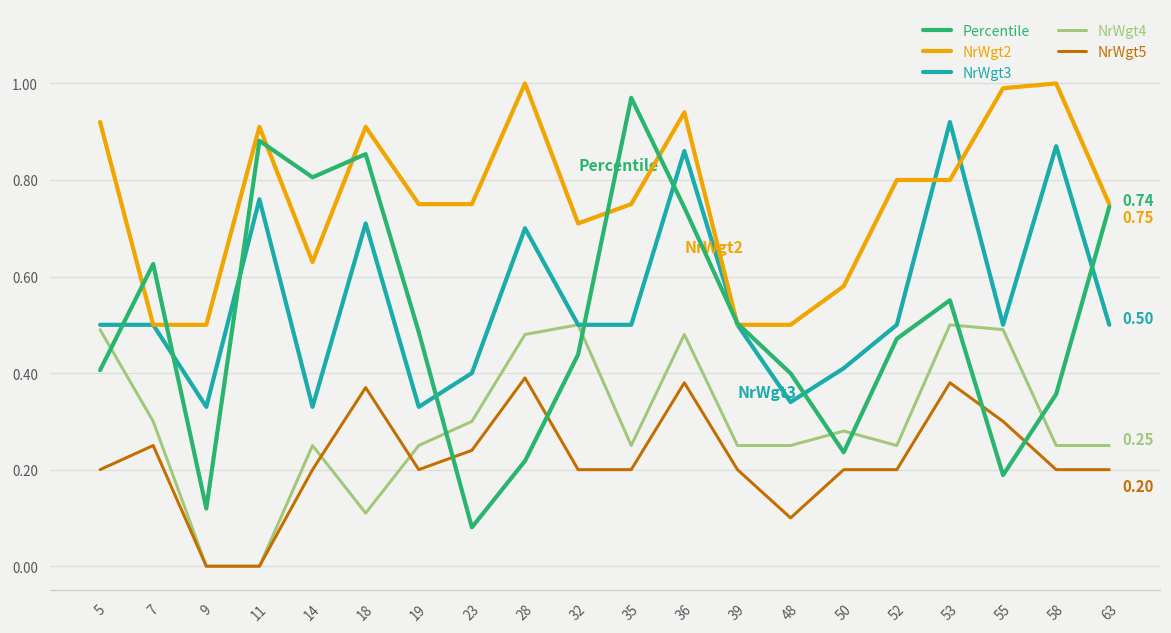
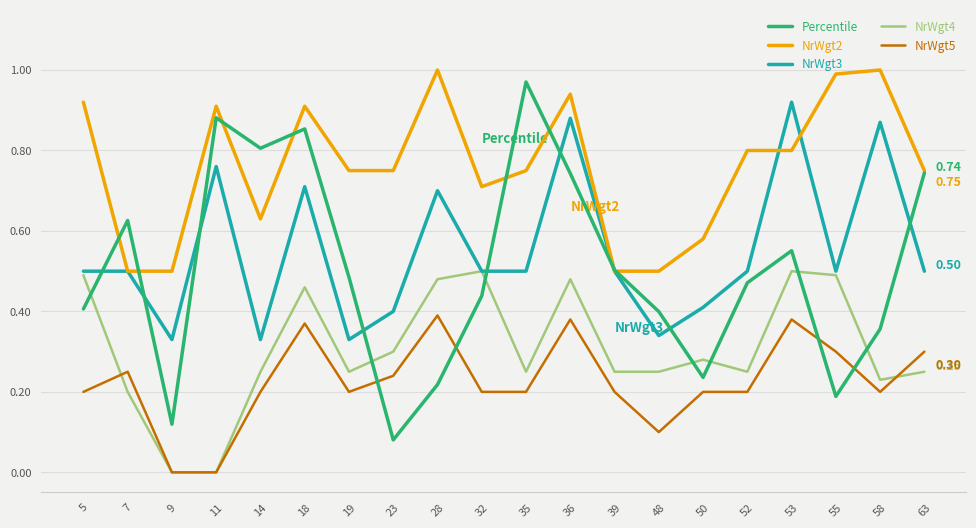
NrWgt4, 7: 0.3 -> 0.2
NrWgt4, 18: 0.11 -> 0.46
NrWgt3, 36: 0.86 -> 0.88
NrWgt4, 58: 0.25 -> 0.23
NrWgt5, 63: 0.20 -> 0.30
